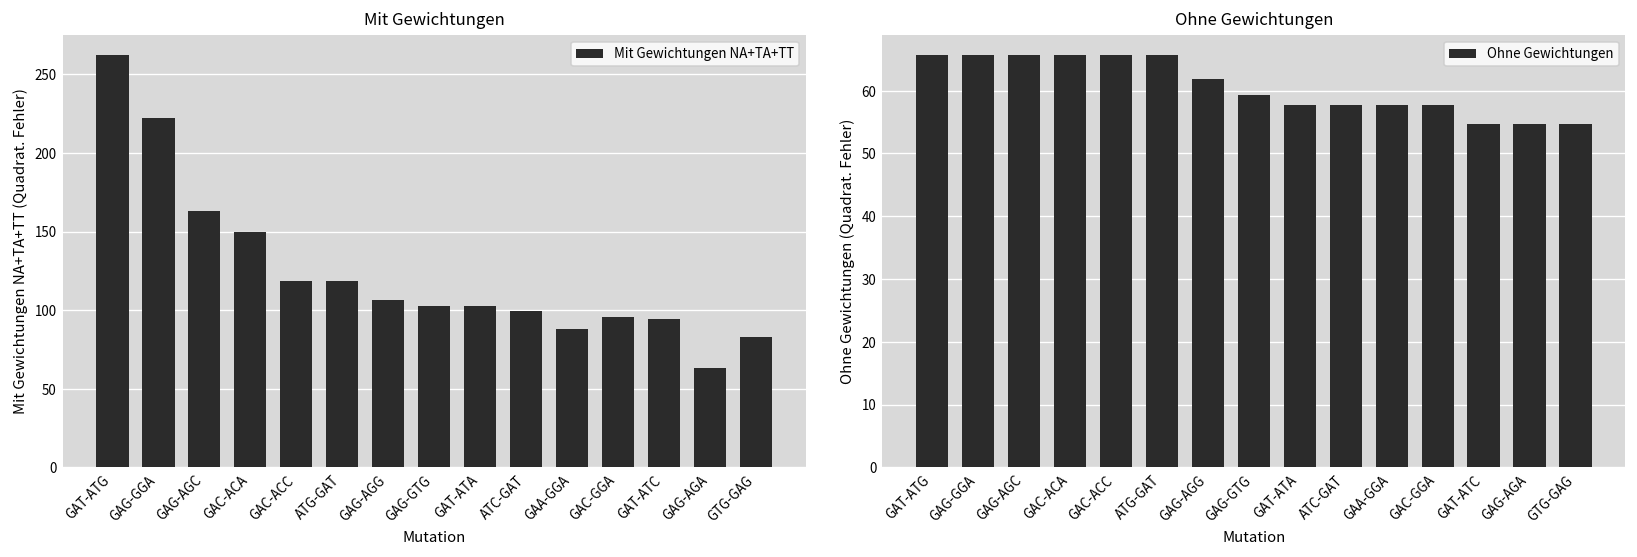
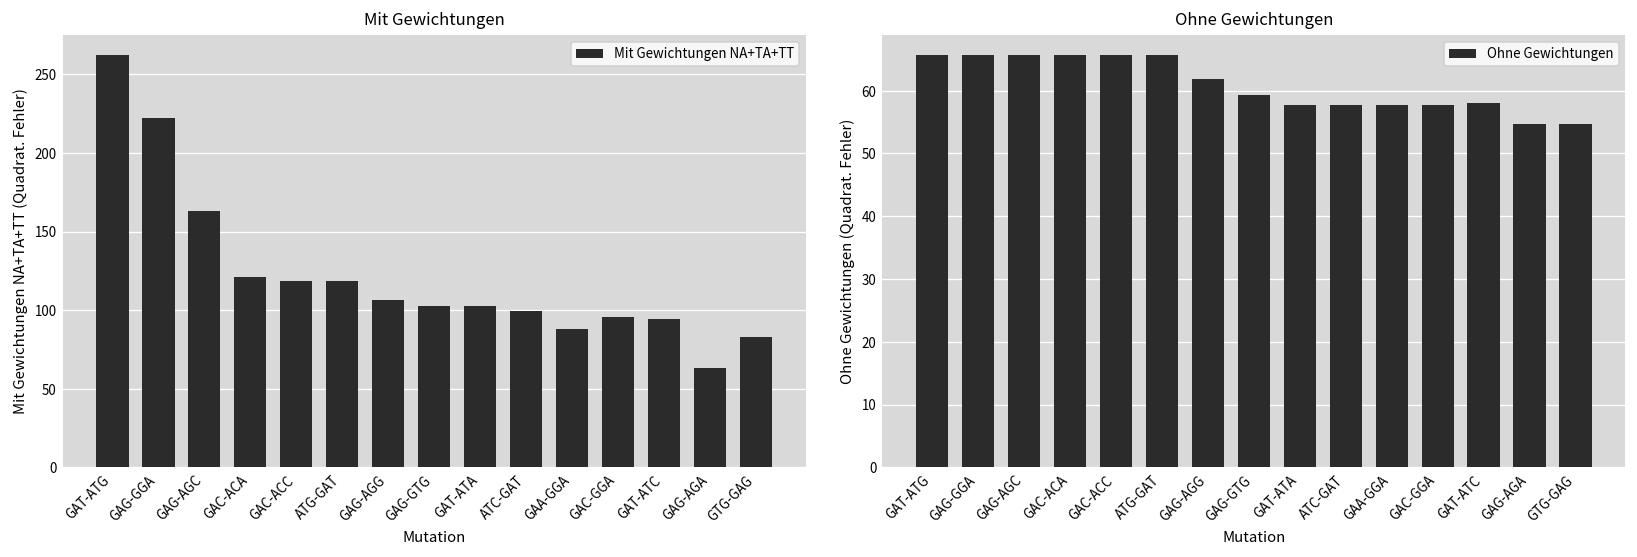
Mit Gewichtungen, GAC-ACA: 150 -> 121
Ohne Gewichtungen, GAT-ATC: 55 -> 58
